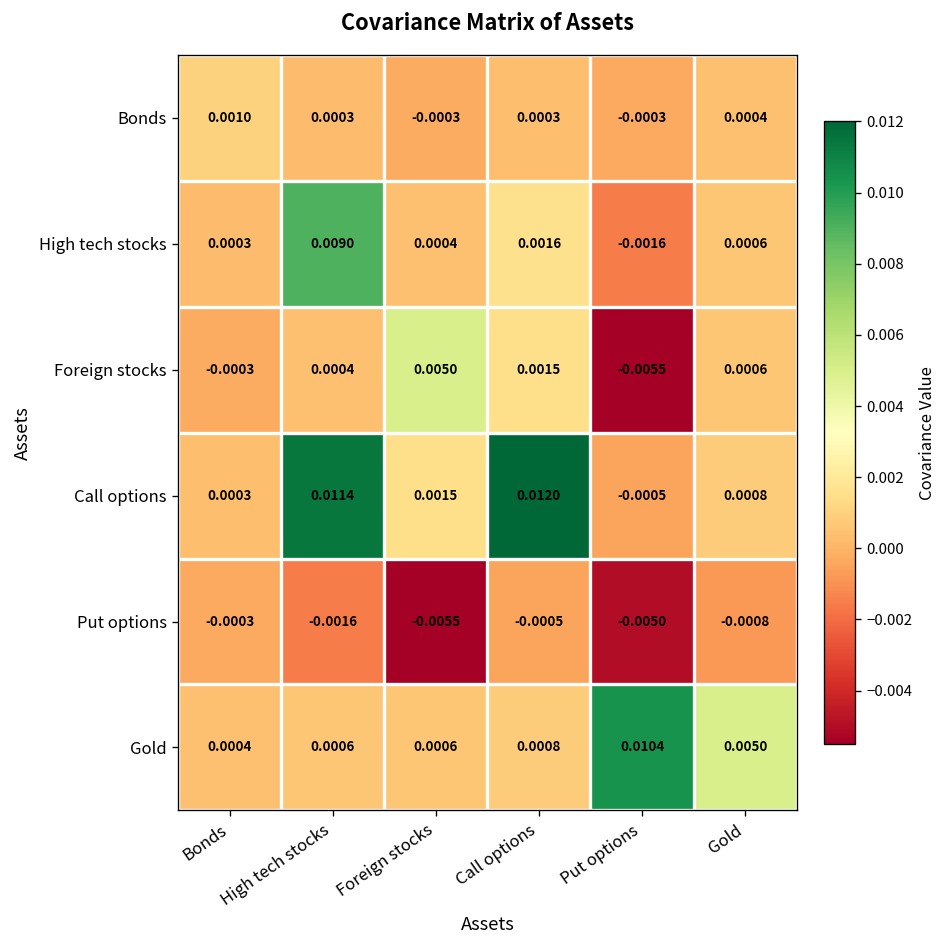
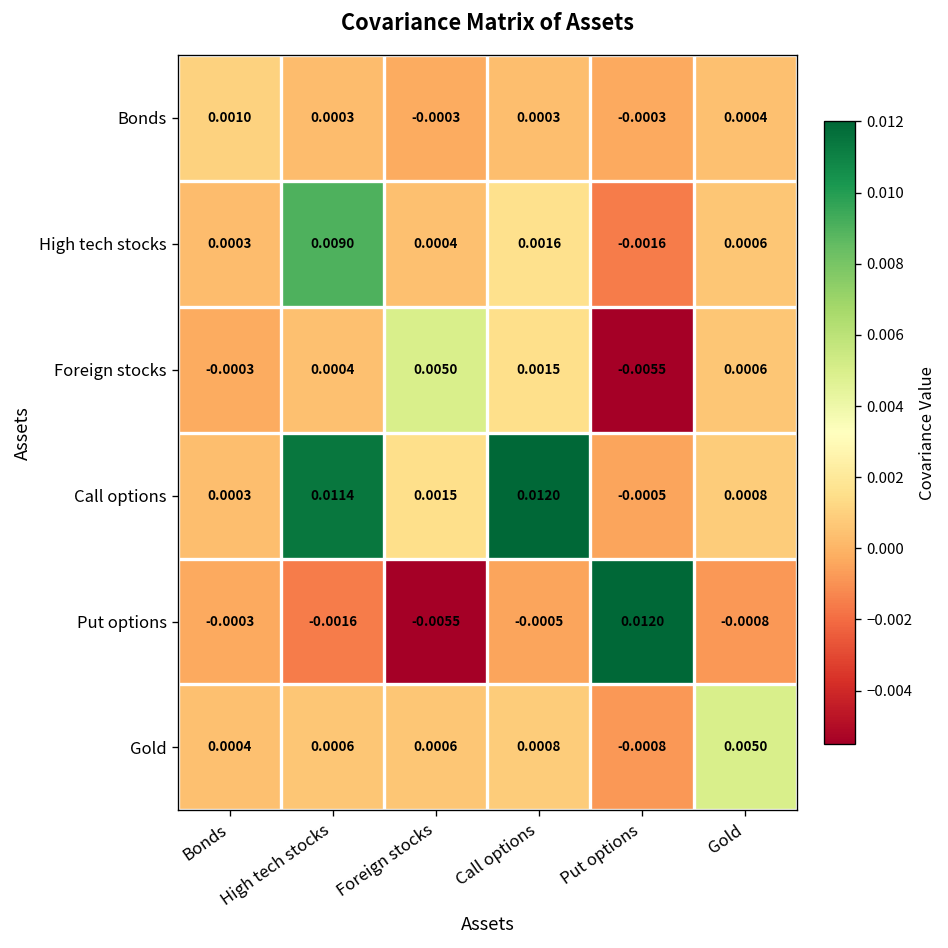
Put options, Put options: -0.0050 -> 0.0120
Gold, Put options: 0.0104 -> -0.0008
